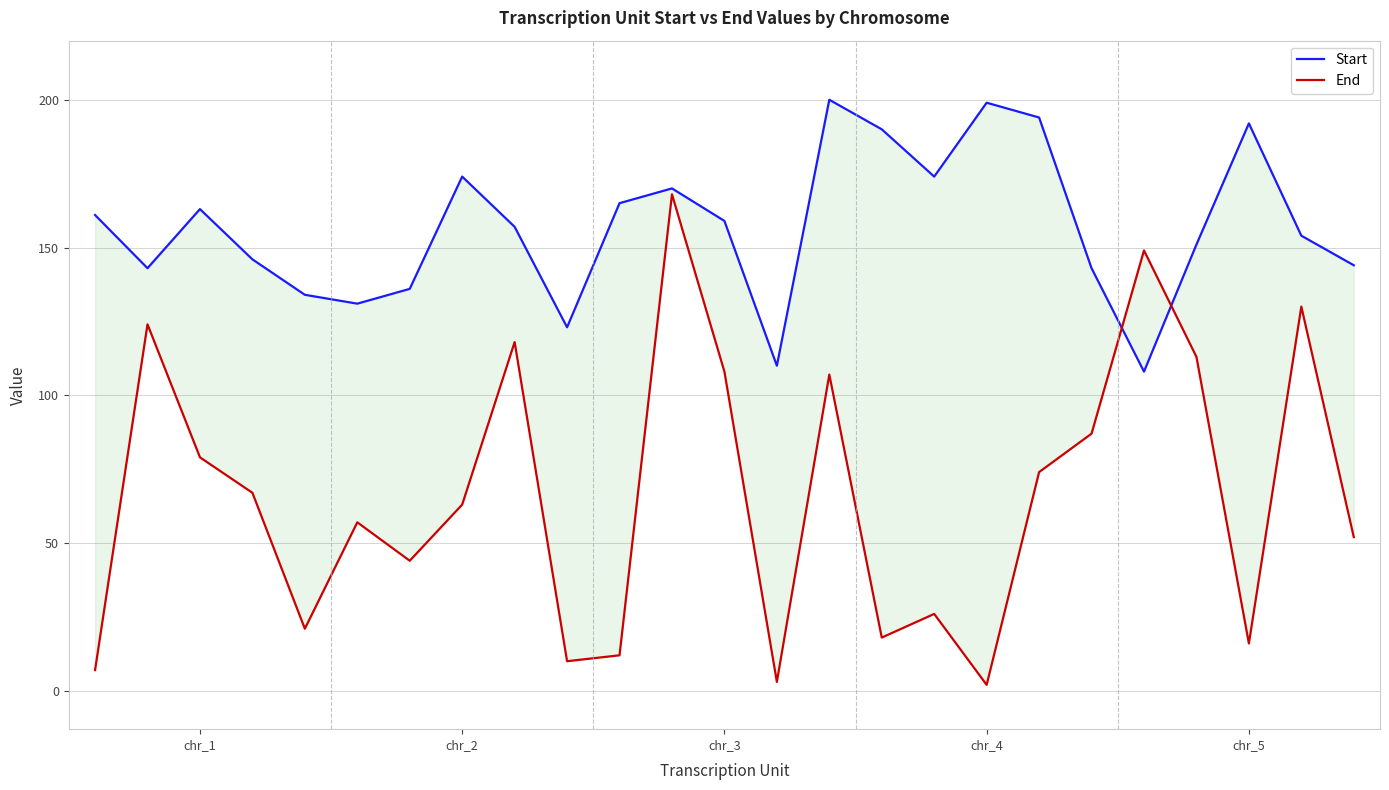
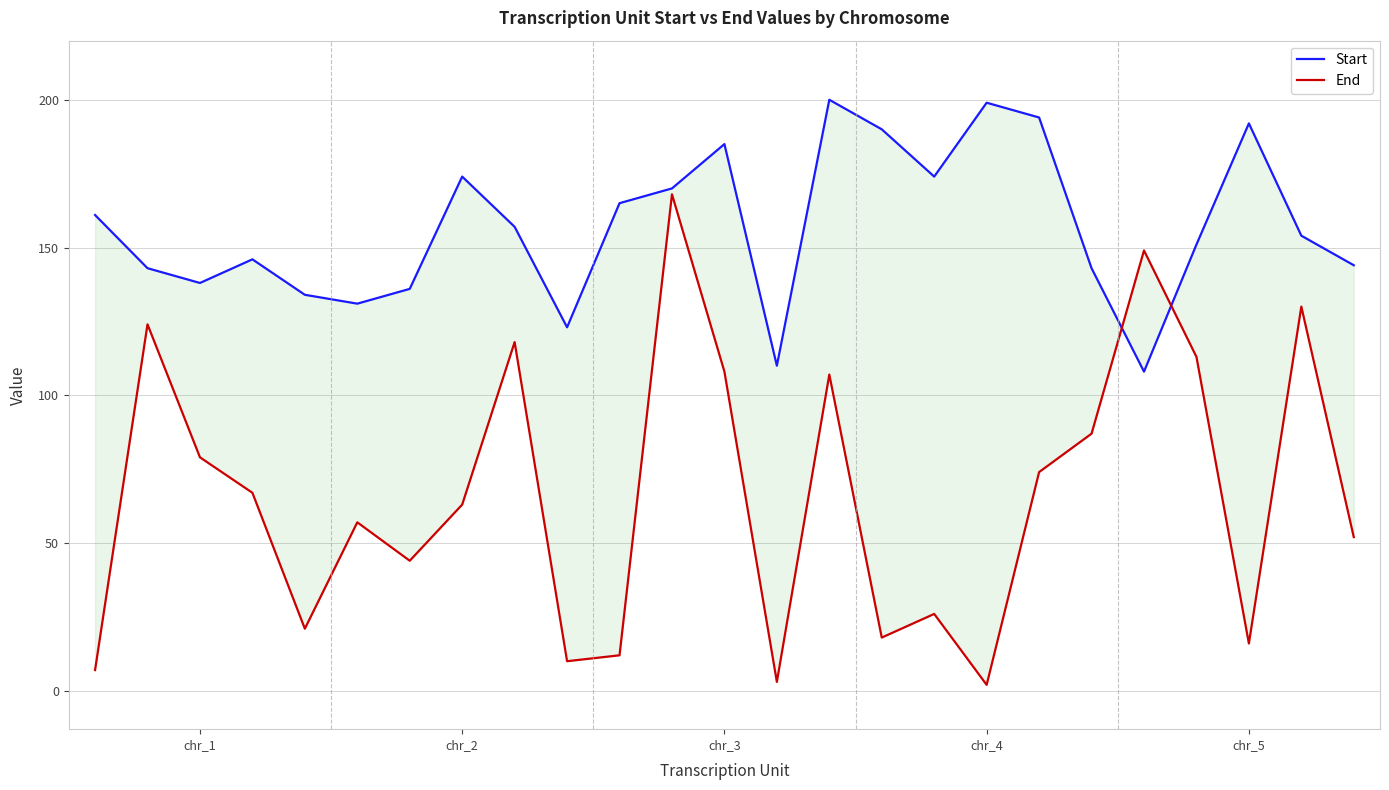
Start, chr_1: 163 -> 138
Start, chr_3: 159 -> 185
